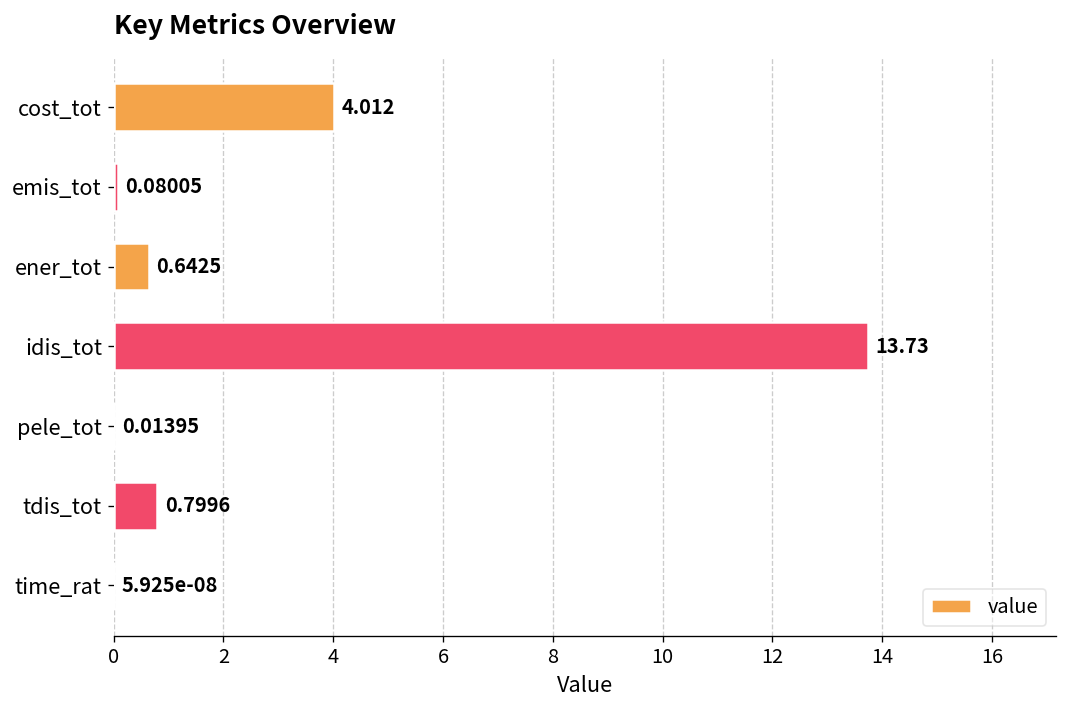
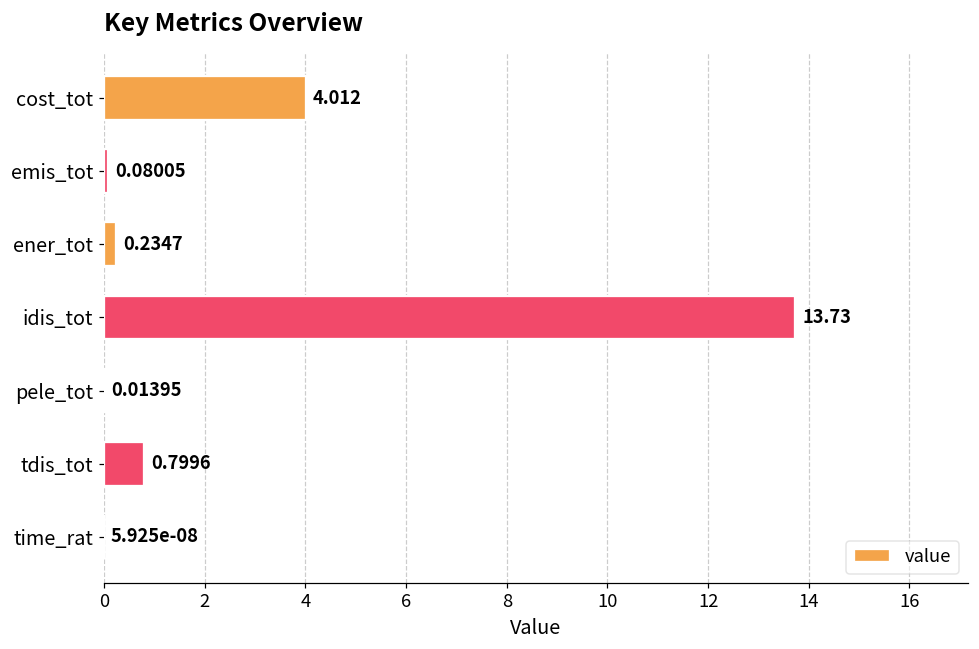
ener_tot: 0.6425 -> 0.2347
